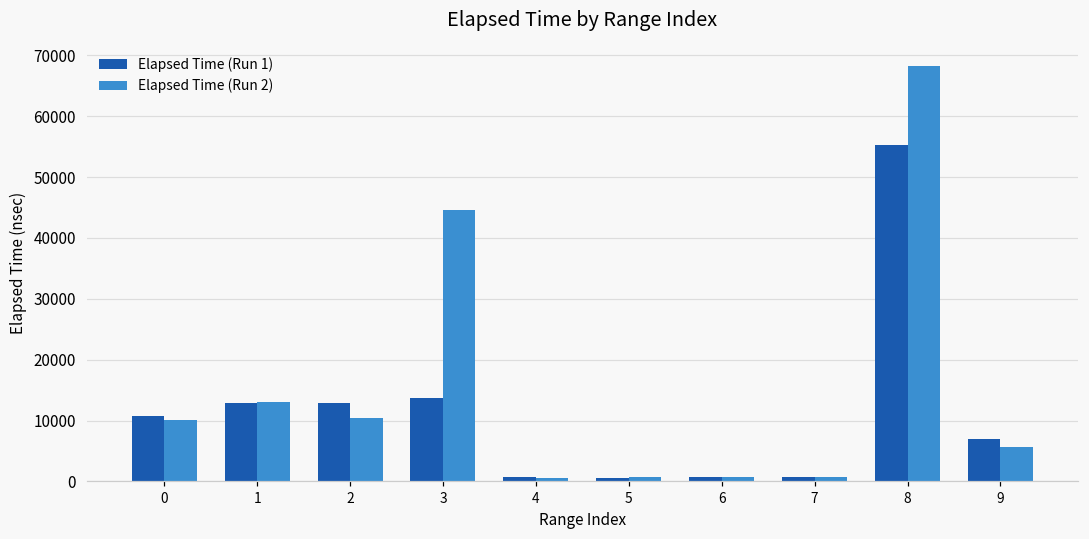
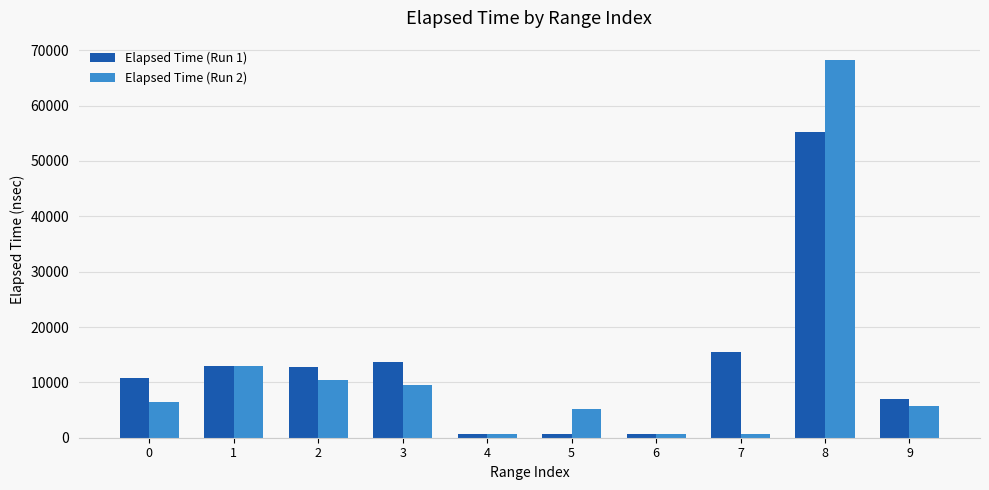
Elapsed Time (Run 2), 0: 10000 -> 6000
Elapsed Time (Run 2), 3: 45000 -> 9000
Elapsed Time (Run 2), 5: 1000 -> 5000
Elapsed Time (Run 1), 7: 1000 -> 15000
